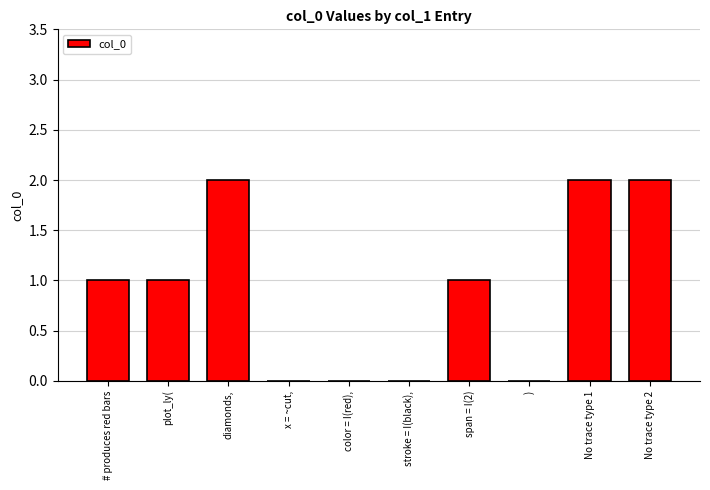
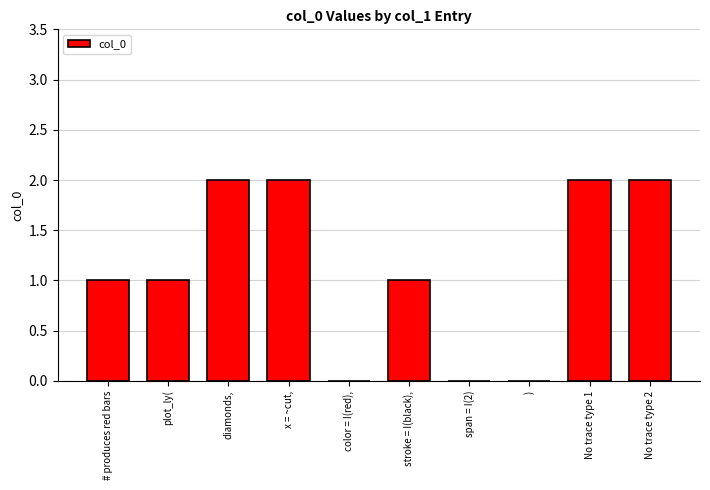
x = ~cut,: 0 -> 2
stroke = I(black),: 0 -> 1
span = I(2): 1 -> 0
